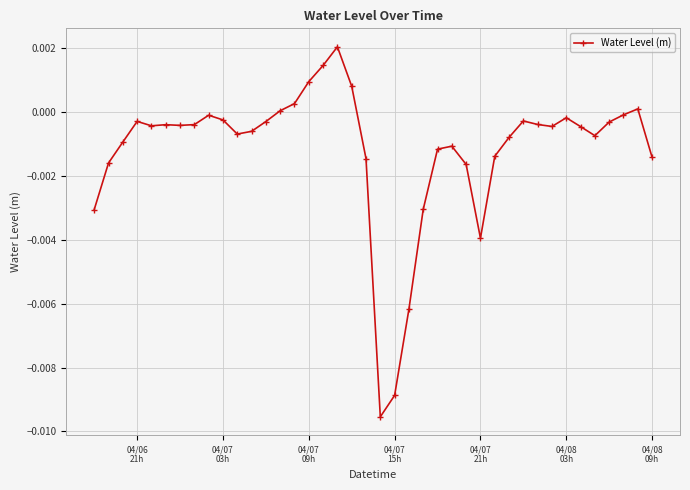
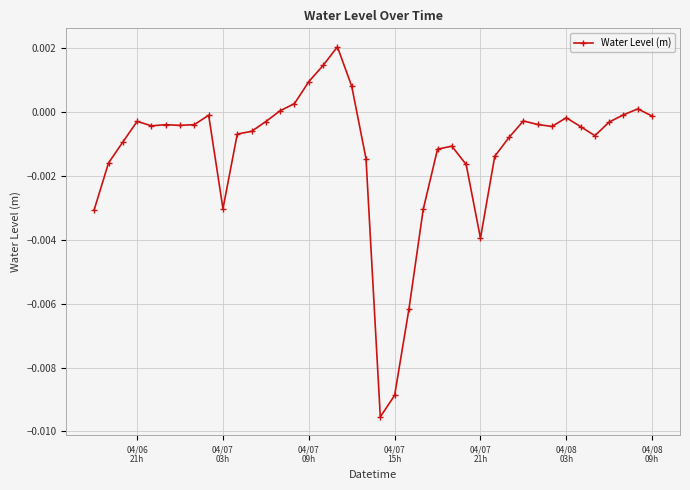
04/07 03h: -0.0002 -> -0.0030
04/08 09h: -0.0014 -> -0.0001
